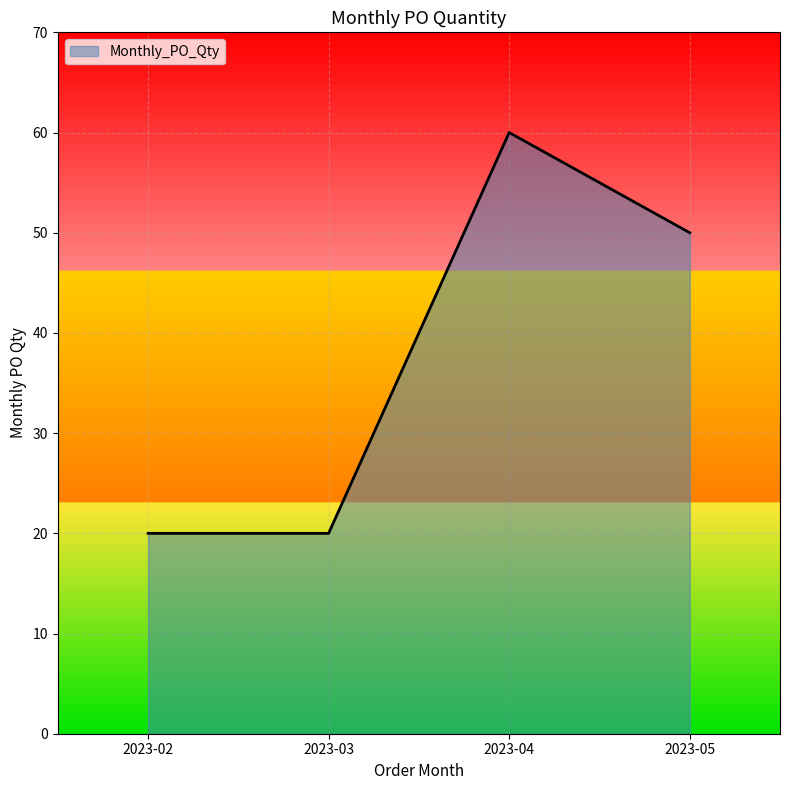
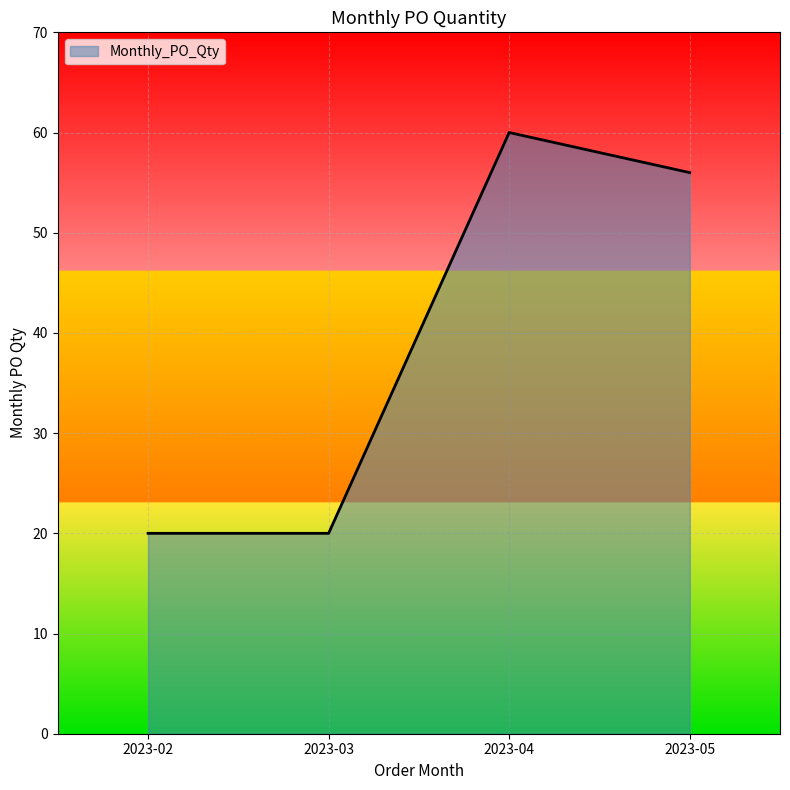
2023-05: 50 -> 56
